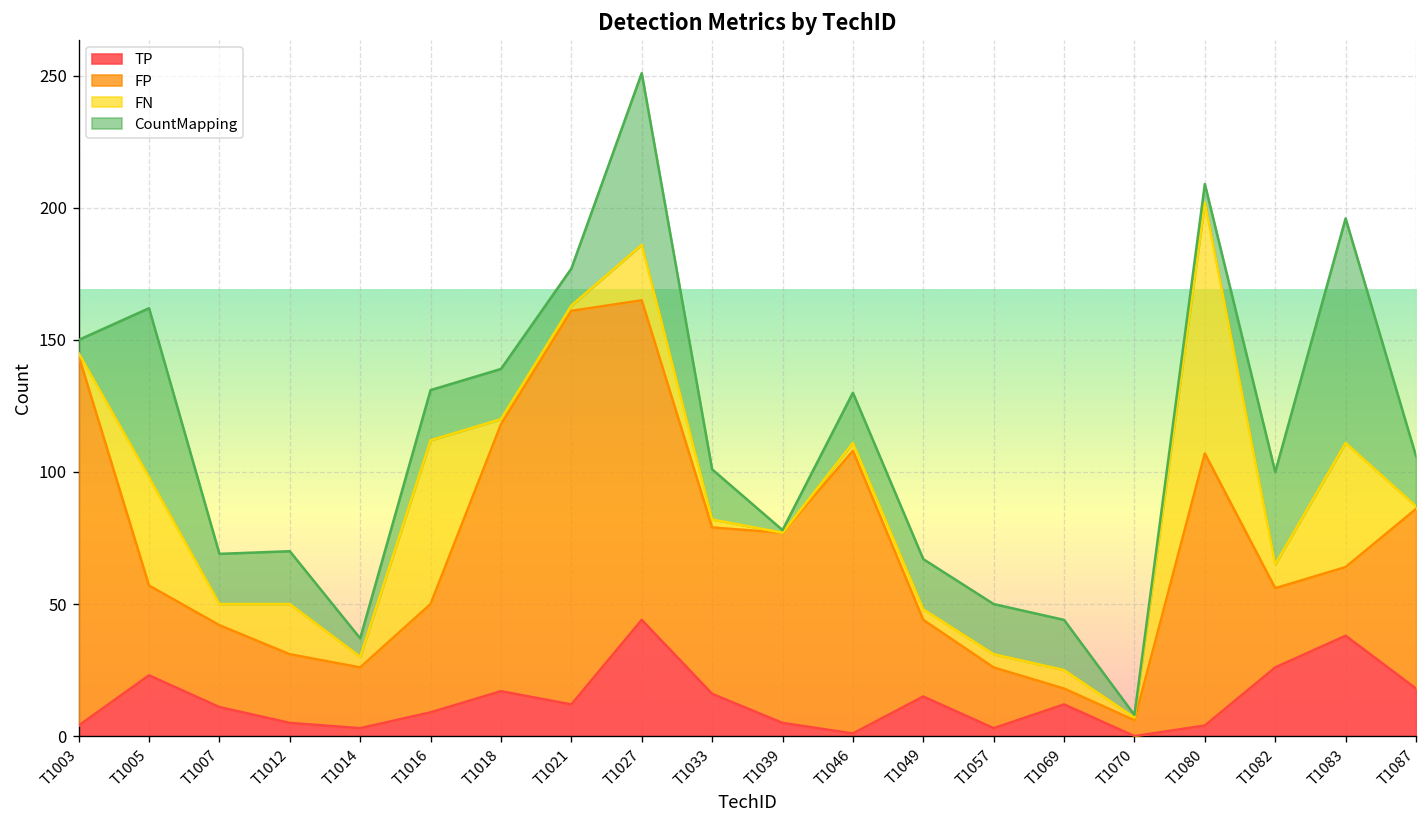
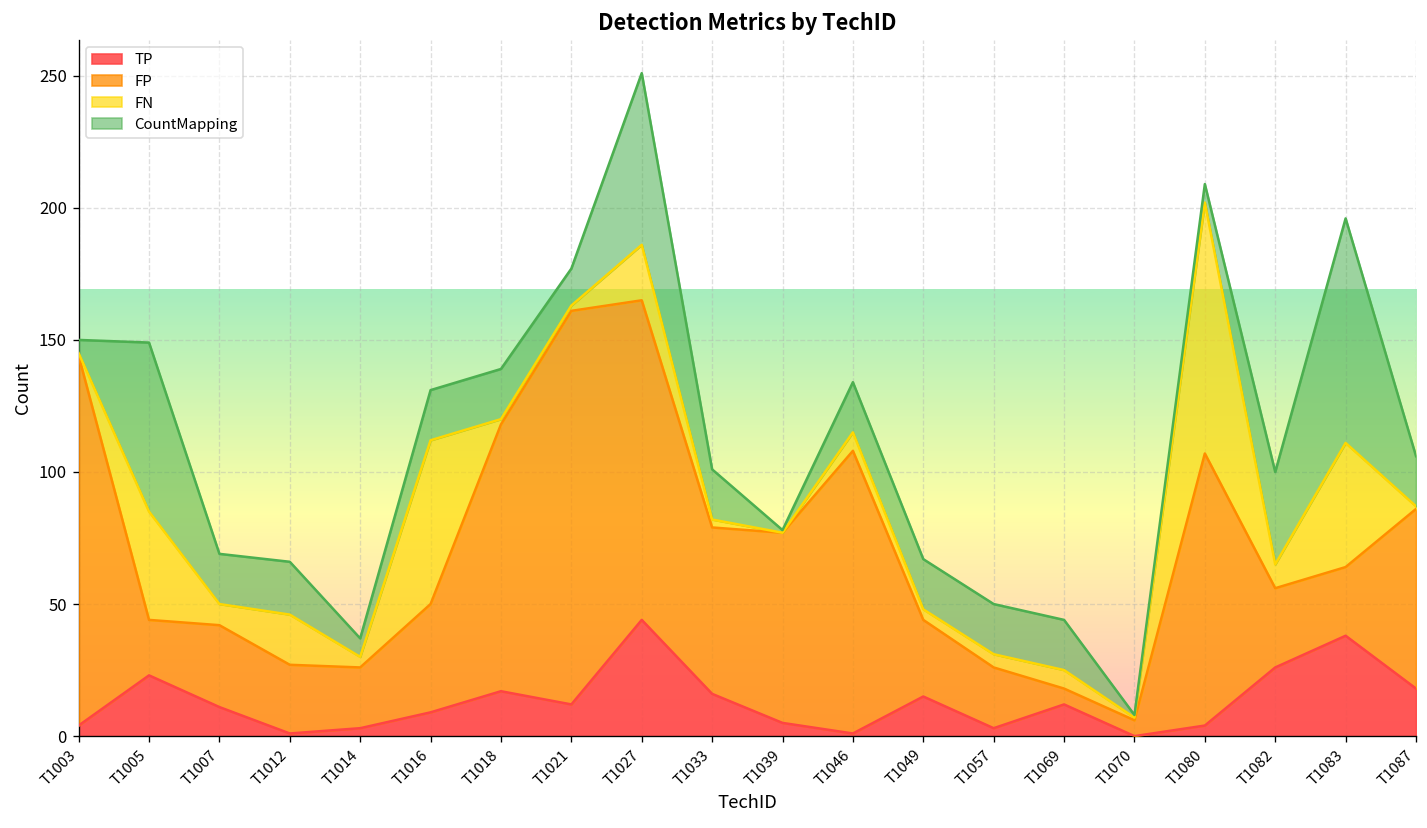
FP, T1005: 34 -> 21
TP, T1012: 5 -> 1
FN, T1046: 3 -> 7
